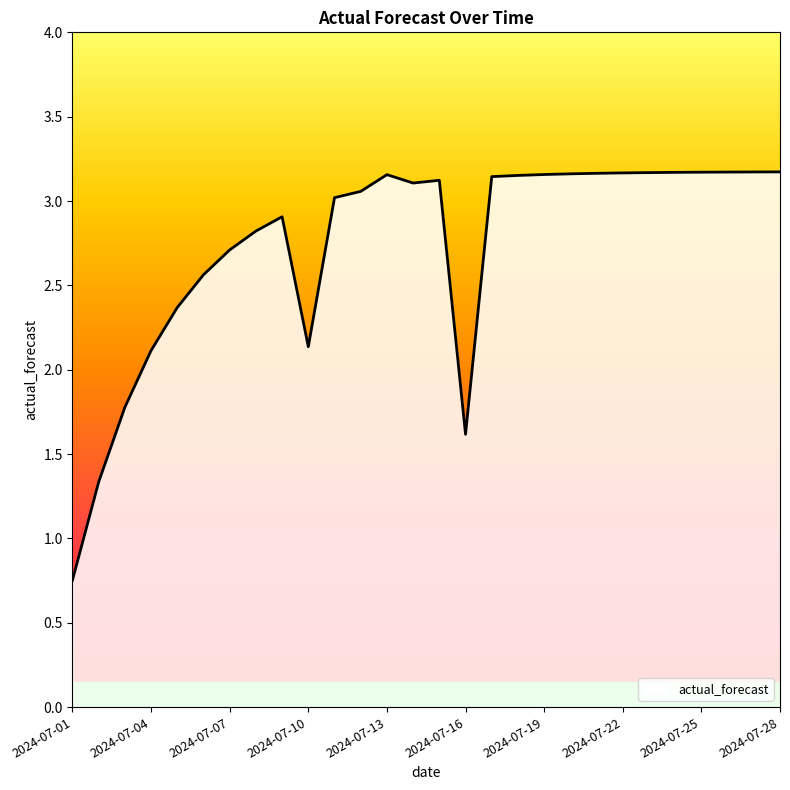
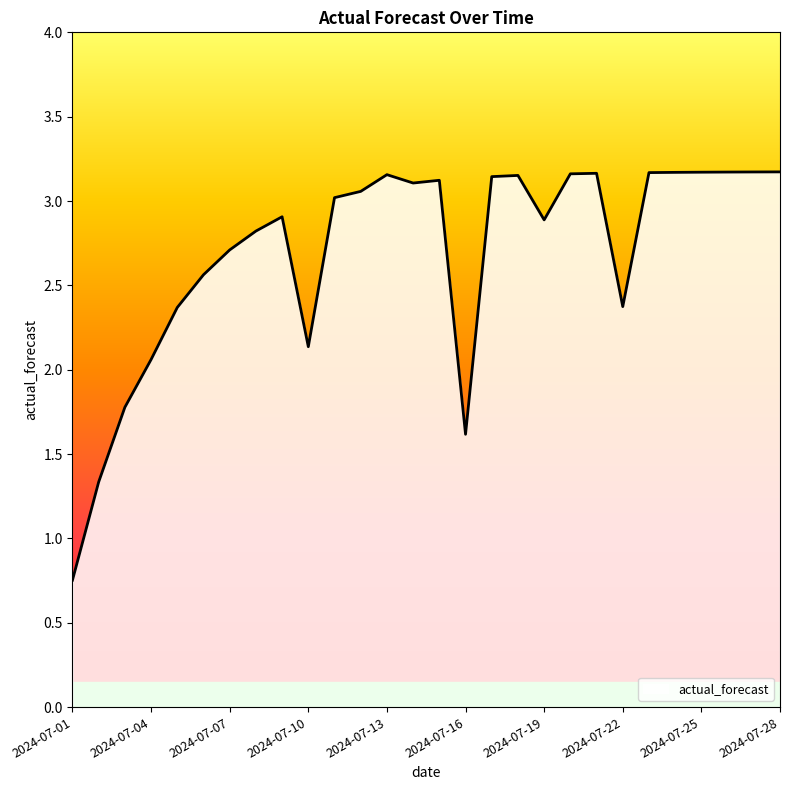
2024-07-04: 2.11 -> 2.06
2024-07-19: 3.16 -> 2.89
2024-07-22: 3.17 -> 2.37
